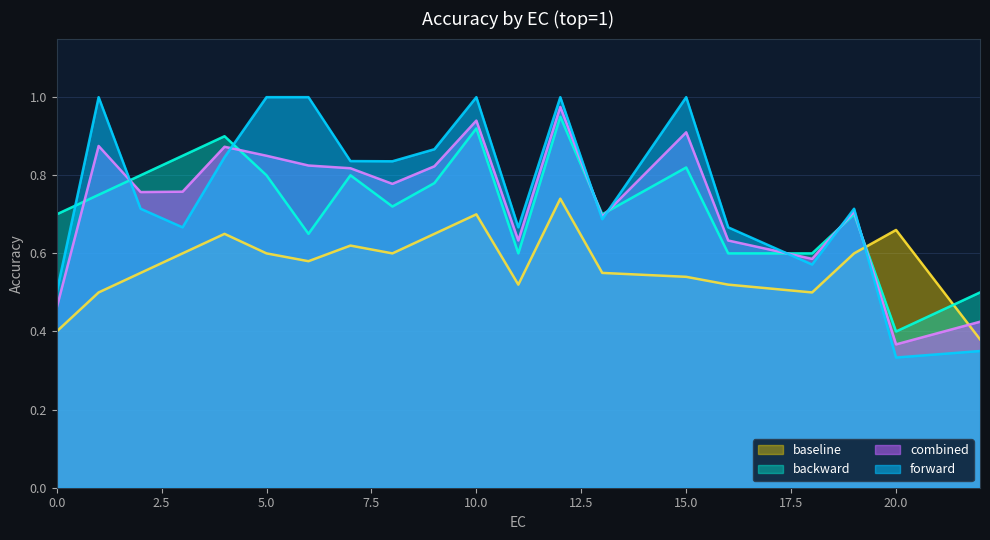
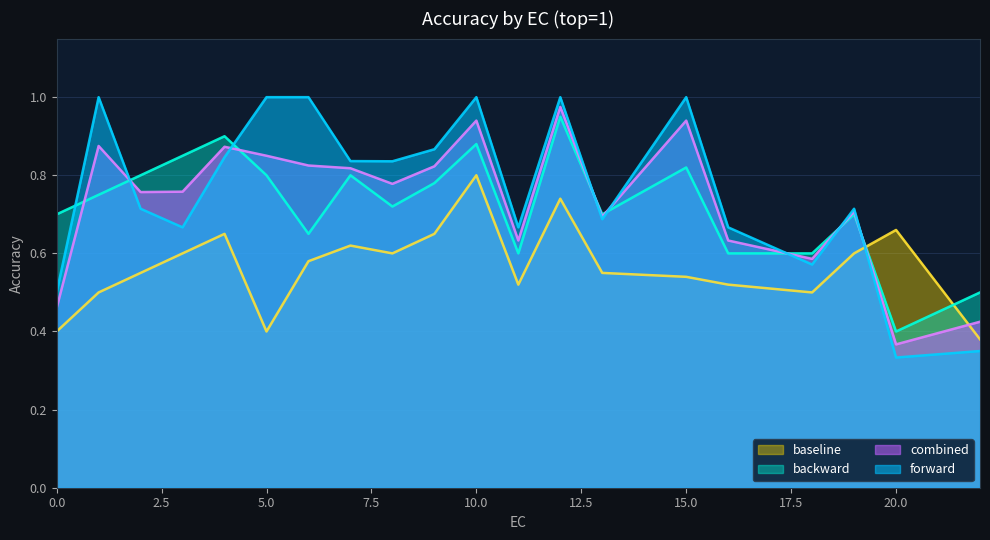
baseline, 5.0: 0.6 -> 0.4
baseline, 10.0: 0.7 -> 0.8
backward, 10.0: 0.92 -> 0.88
combined, 15.0: 0.91 -> 0.94
